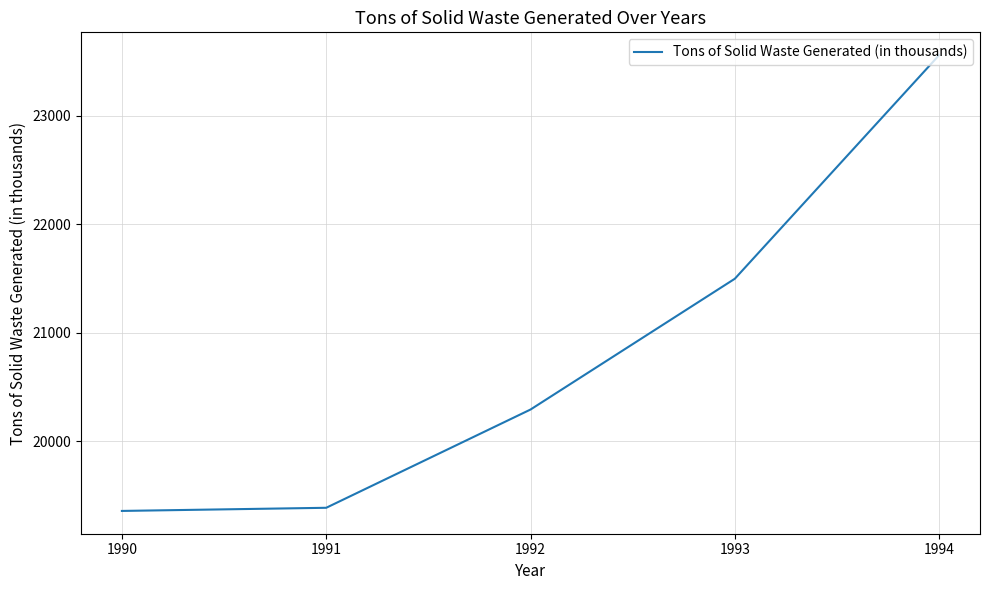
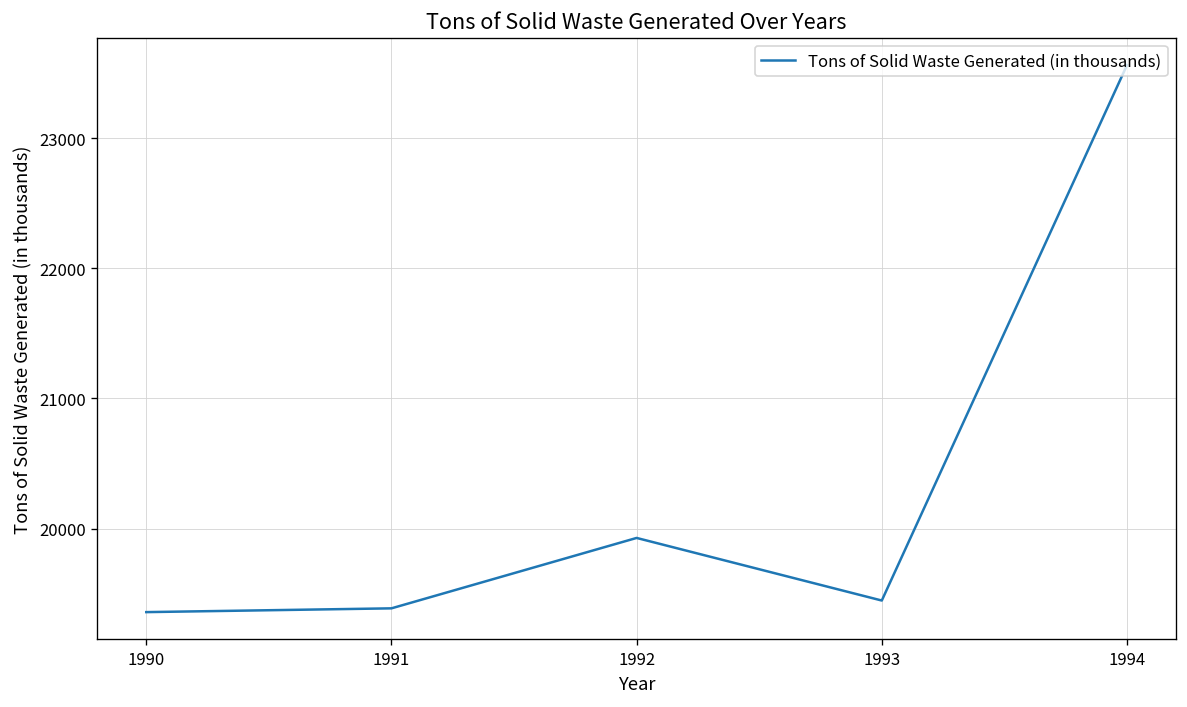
1992: 20290 -> 19930
1993: 21500 -> 19450
